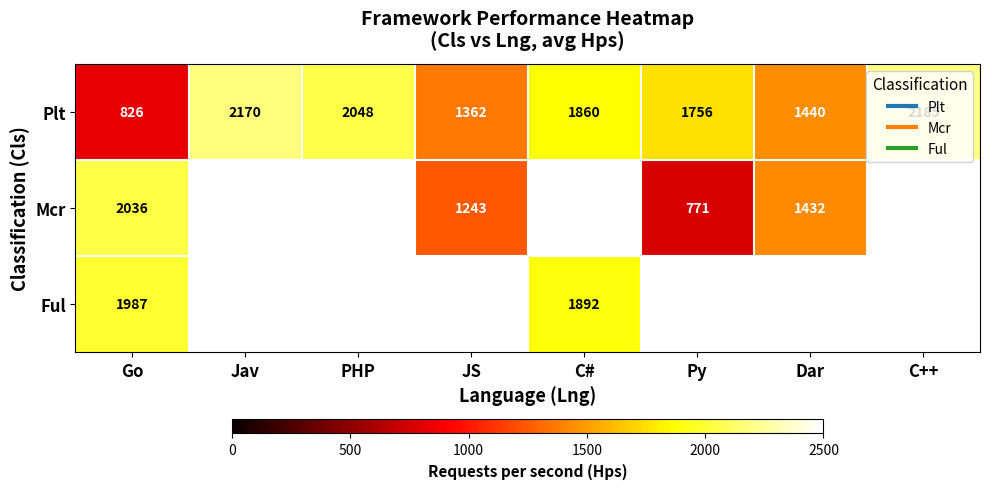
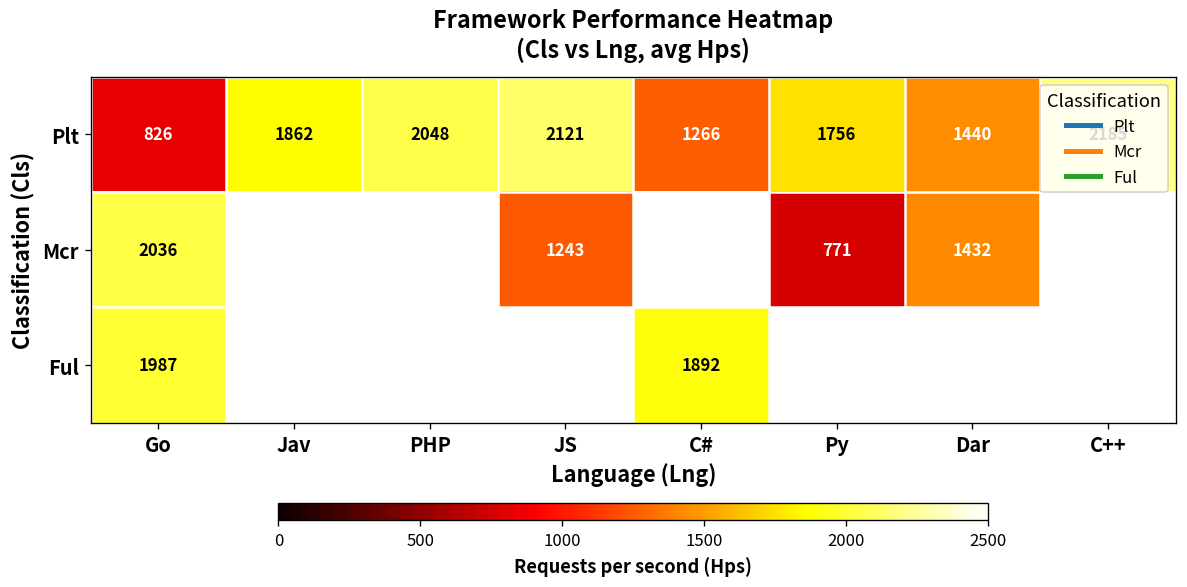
Plt, Jav: 2170 -> 1862
Plt, JS: 1362 -> 2121
Plt, C#: 1860 -> 1266
